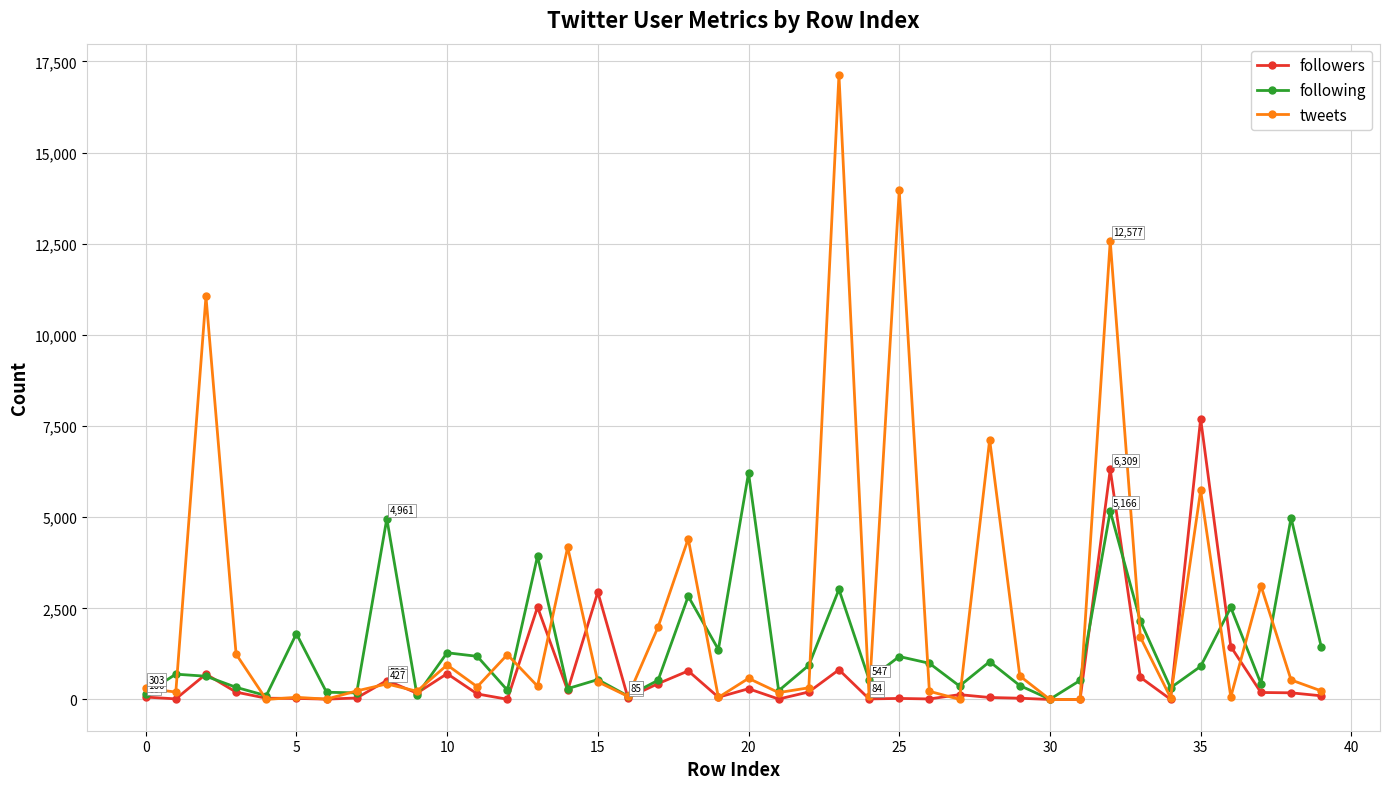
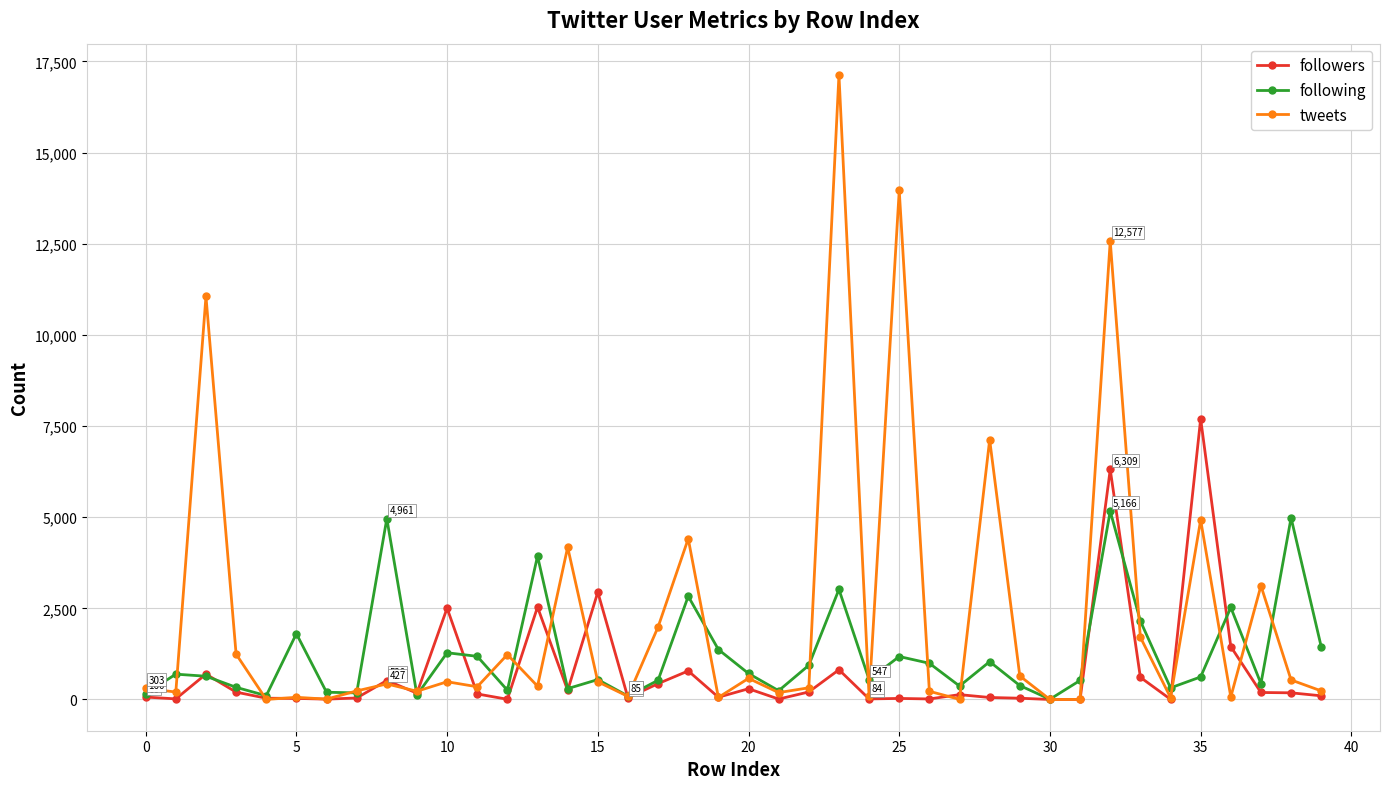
followers, 10: 700 -> 2,500
tweets, 10: 900 -> 500
following, 20: 6,200 -> 700
following, 35: 900 -> 600
tweets, 35: 5,700 -> 4,900
